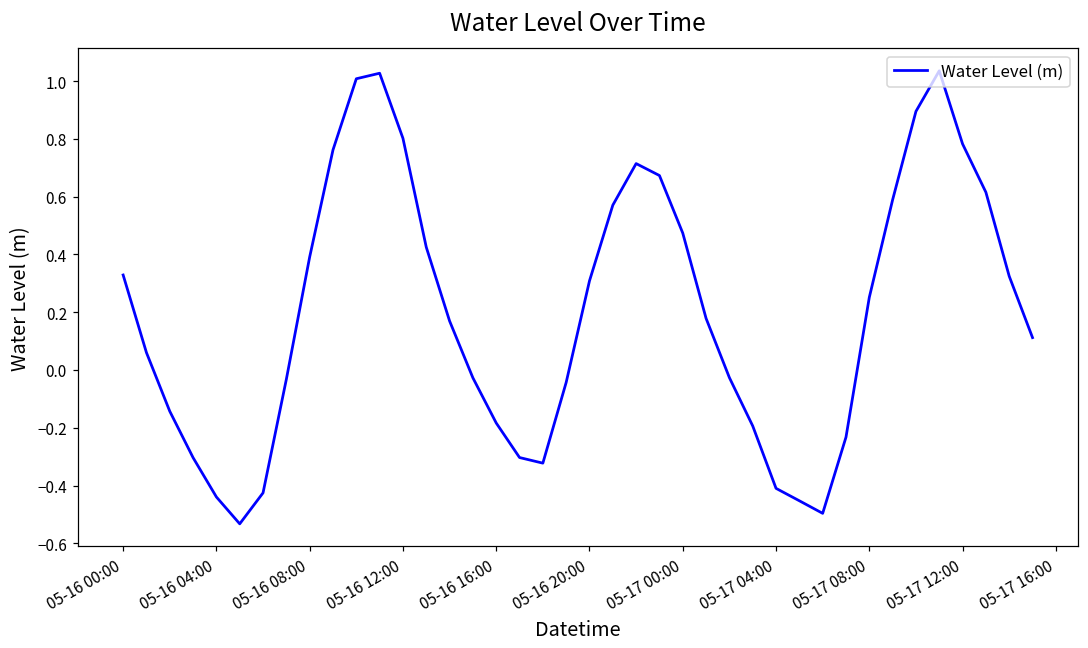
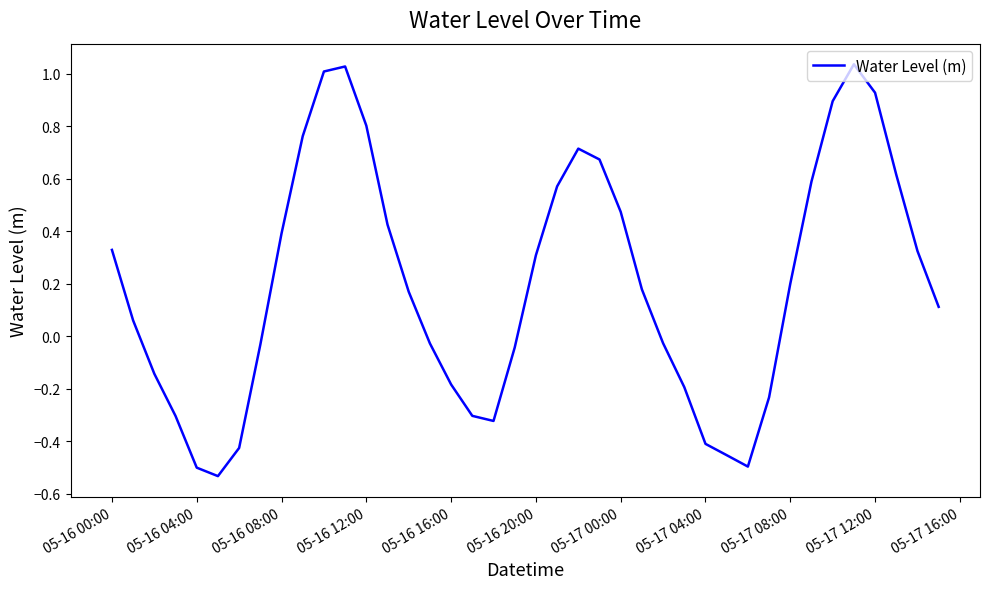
05-16 04:00: -0.44 -> -0.50
05-17 08:00: 0.25 -> 0.20
05-17 12:00: 0.78 -> 0.93
